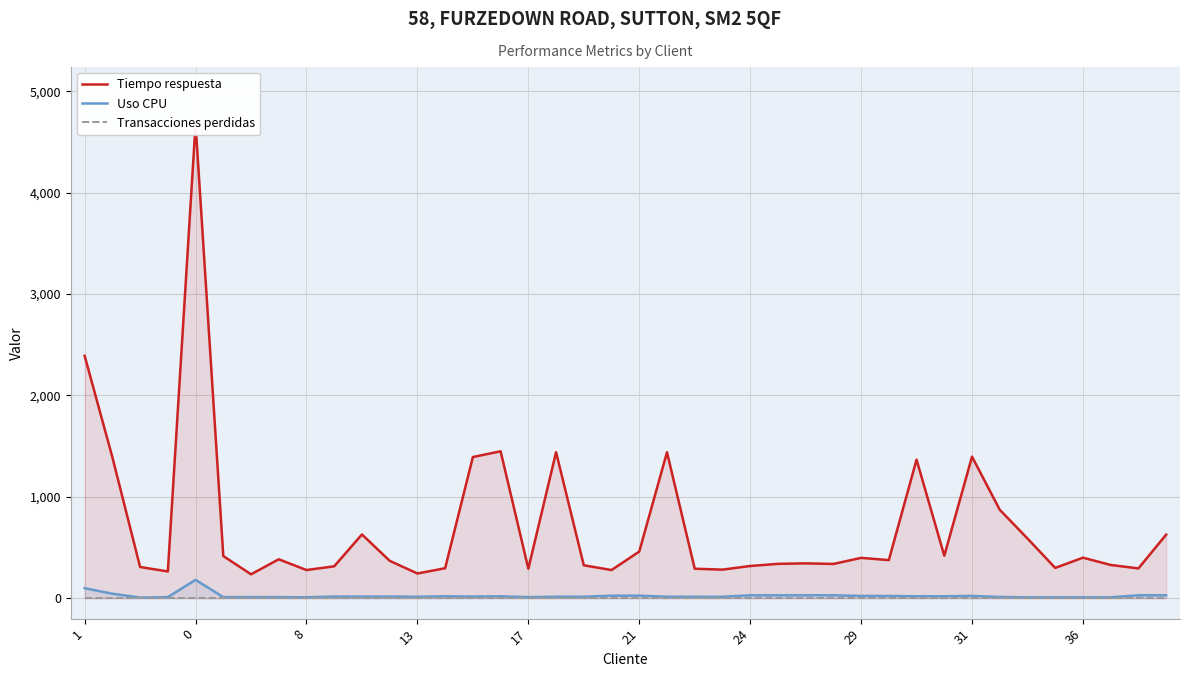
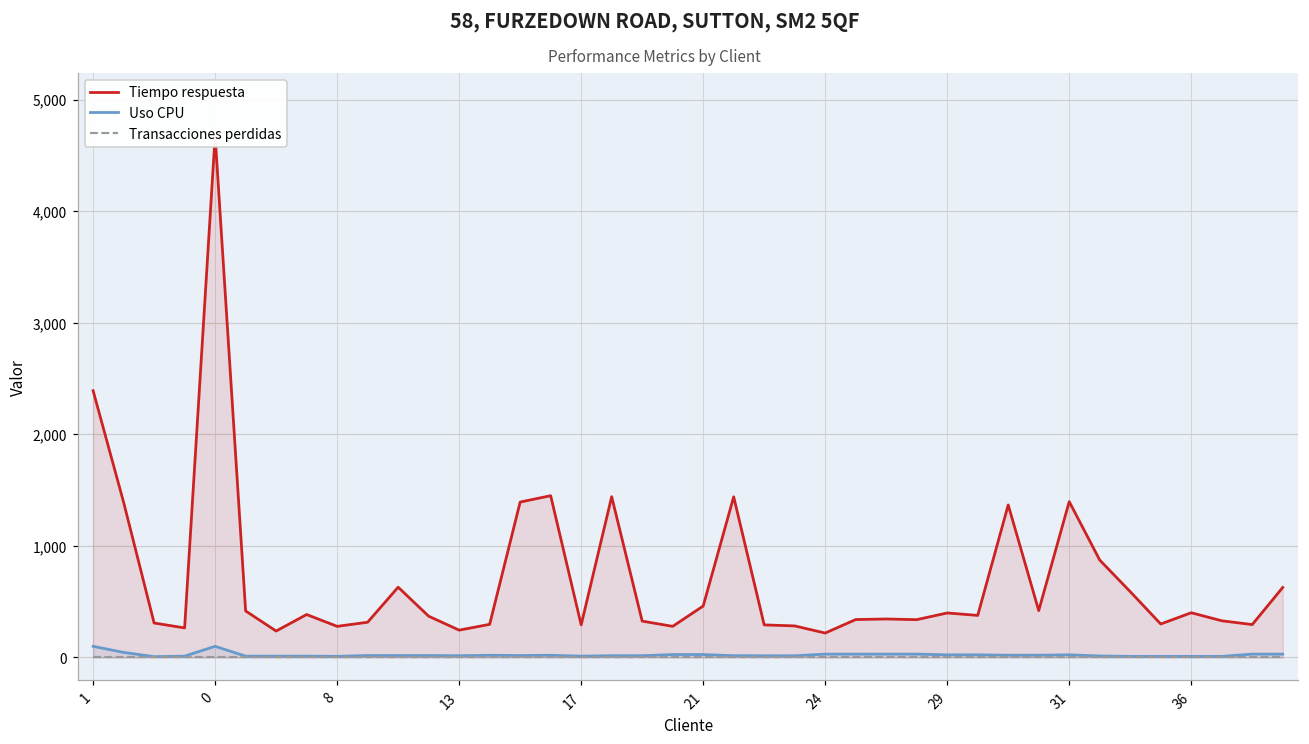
Uso CPU, 0: 180 -> 100
Tiempo respuesta, 24: 320 -> 220
